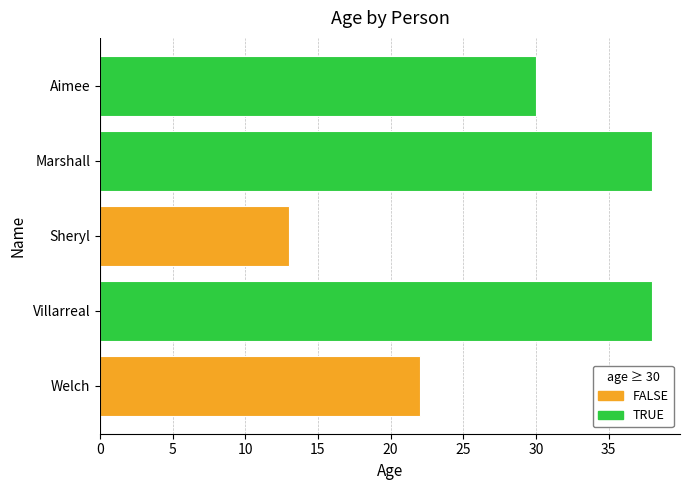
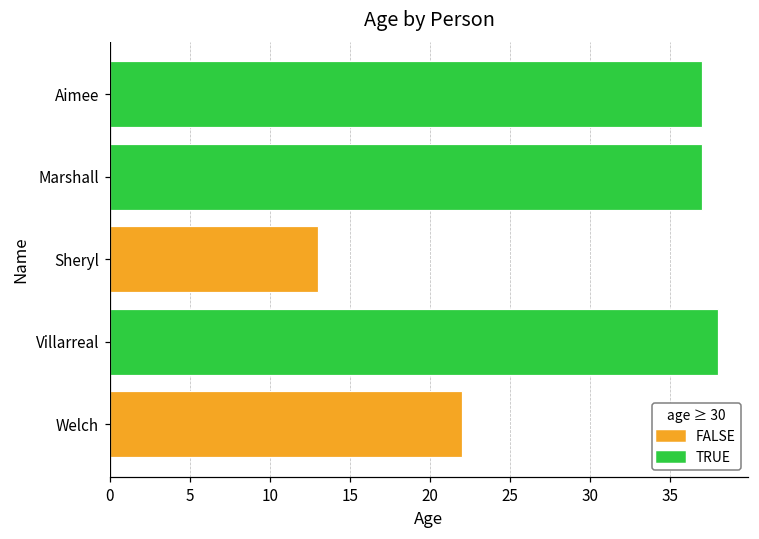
Aimee: 30 -> 37
Marshall: 38 -> 37
